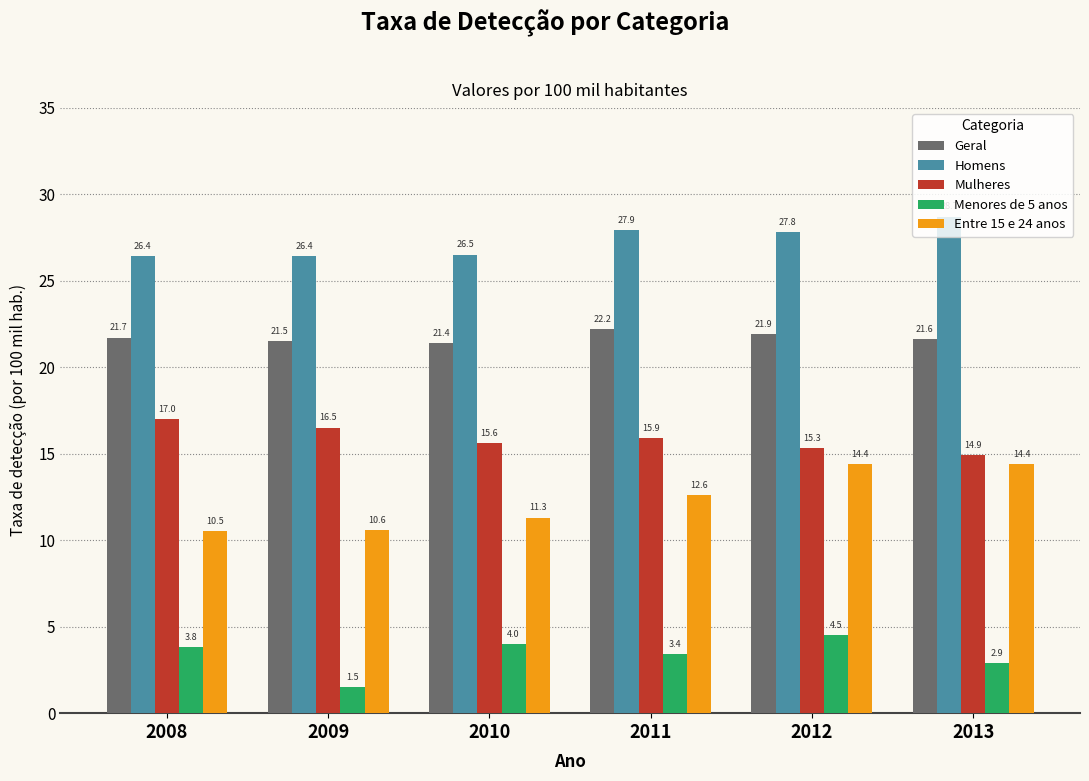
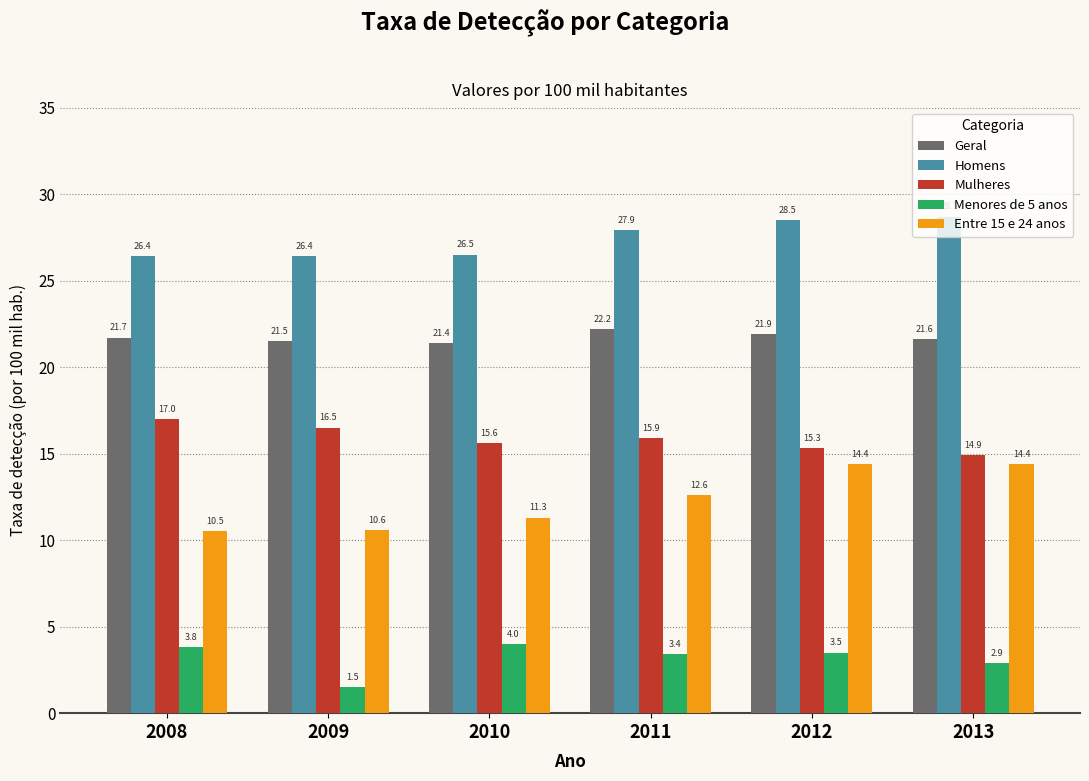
Homens, 2012: 27.8 -> 28.5
Menores de 5 anos, 2012: 4.5 -> 3.5
